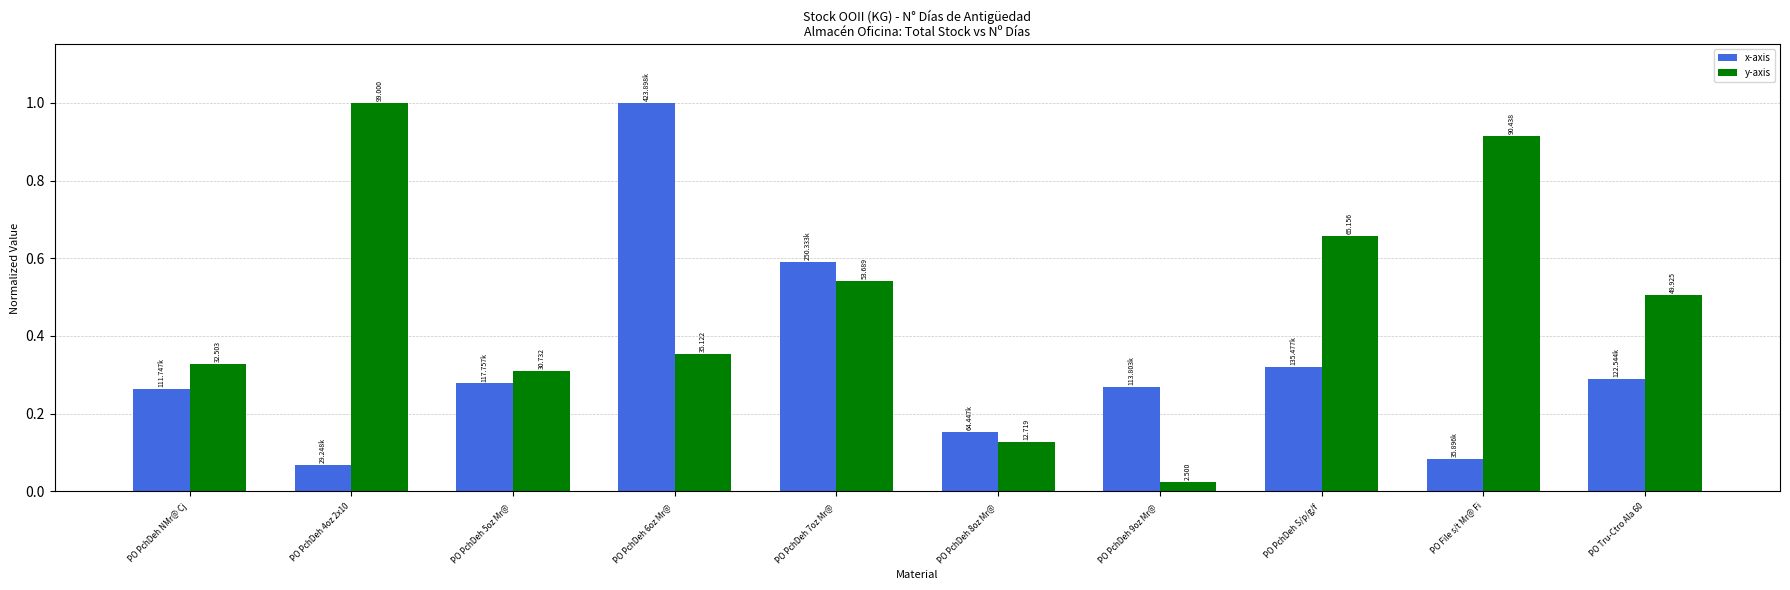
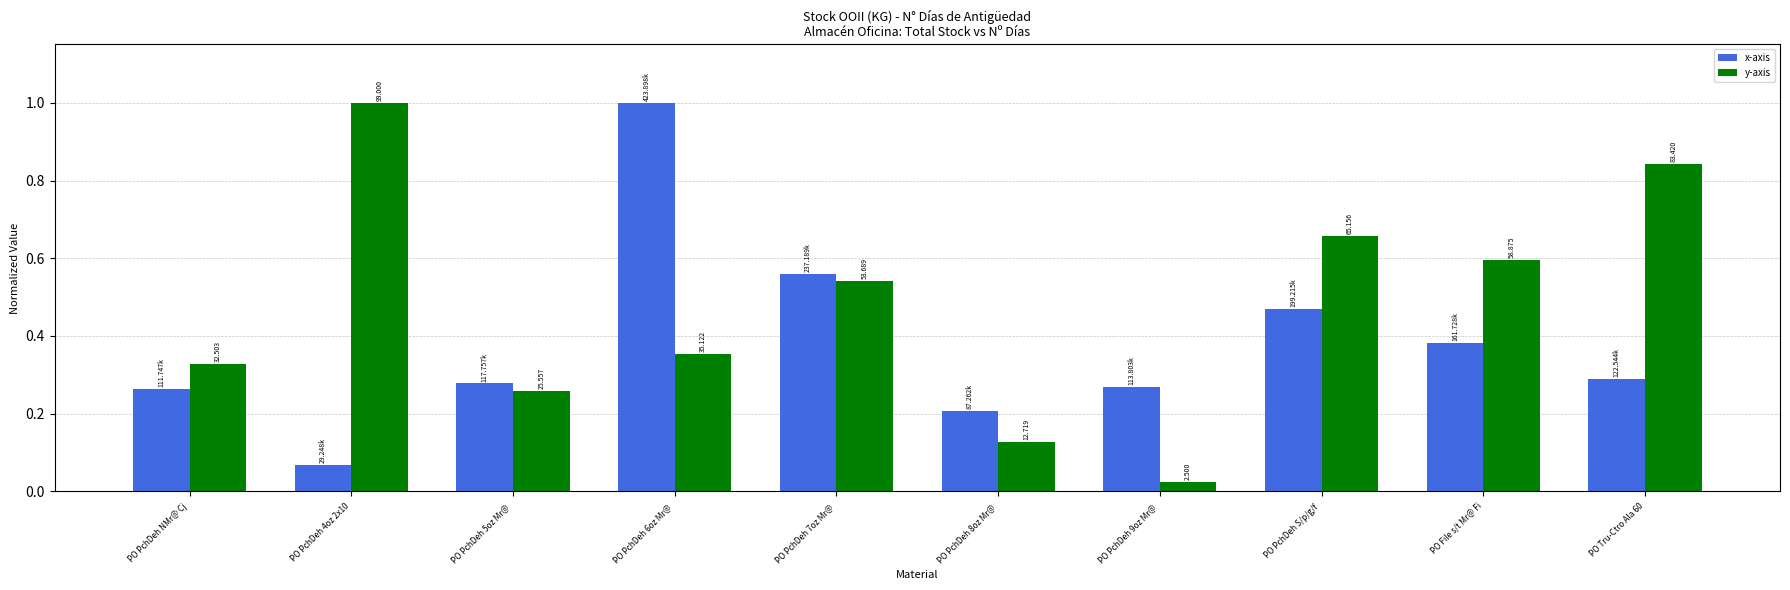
y-axis, PO PchDeh 5oz Mr@: 30.732 -> 25.557
x-axis, PO PchDeh 7oz Mr@: 250.333k -> 237.189k
x-axis, PO PchDeh 8oz Mr@: 64.447k -> 87.262k
x-axis, PO PchDeh S/p/g/f: 135.477k -> 199.215k
x-axis, PO File s/t Mr@ Fi: 35.896k -> 161.728k
y-axis, PO File s/t Mr@ Fi: 90.438 -> 58.875
y-axis, PO Tru-Ctro Ala 60: 49.925 -> 83.420
